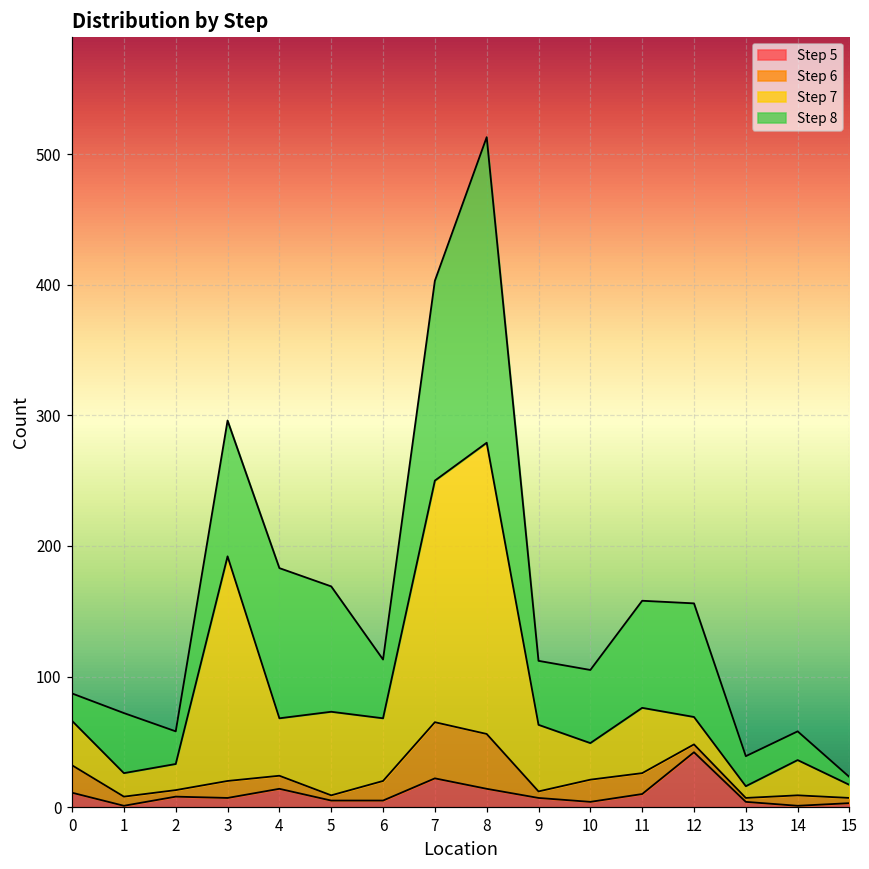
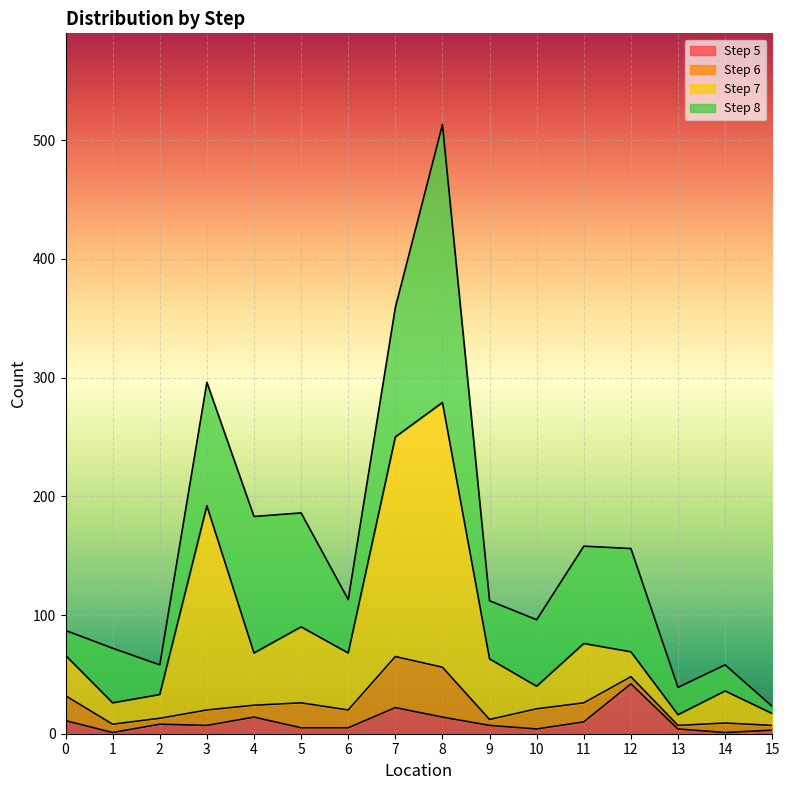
Step 6, 5: 4 -> 21
Step 8, 7: 153 -> 109
Step 7, 10: 28 -> 19
